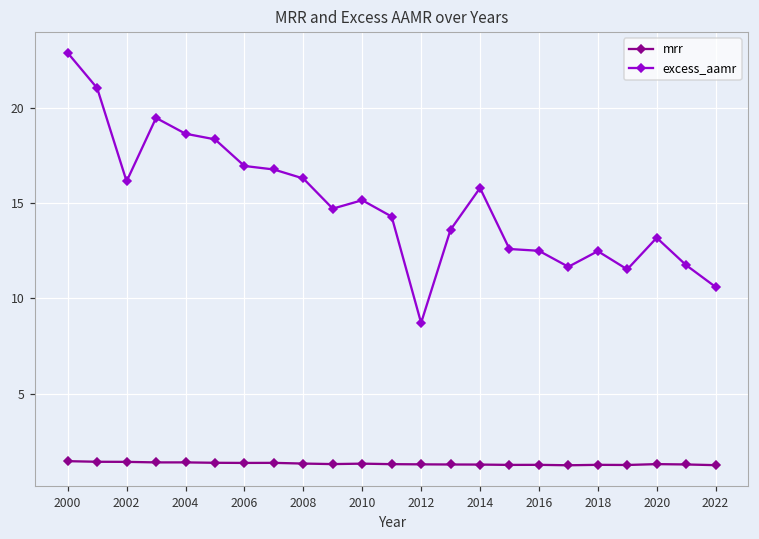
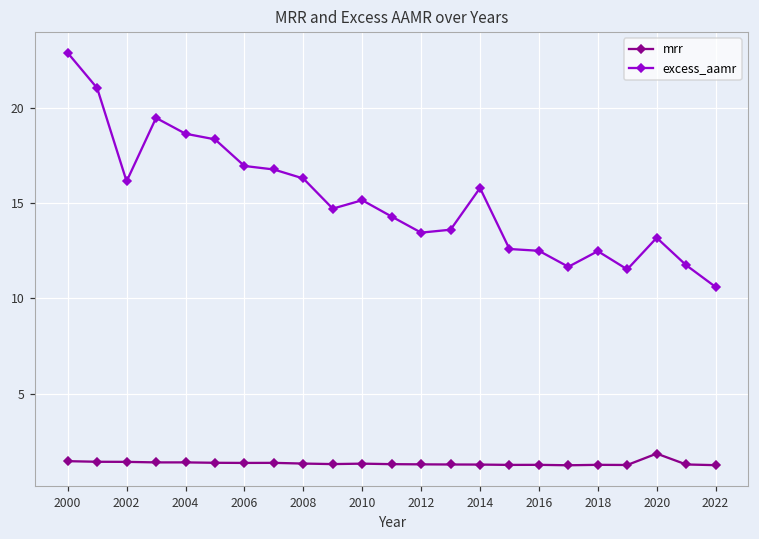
excess_aamr, 2012: 8.7 -> 13.4
mrr, 2020: 1.3 -> 1.9
